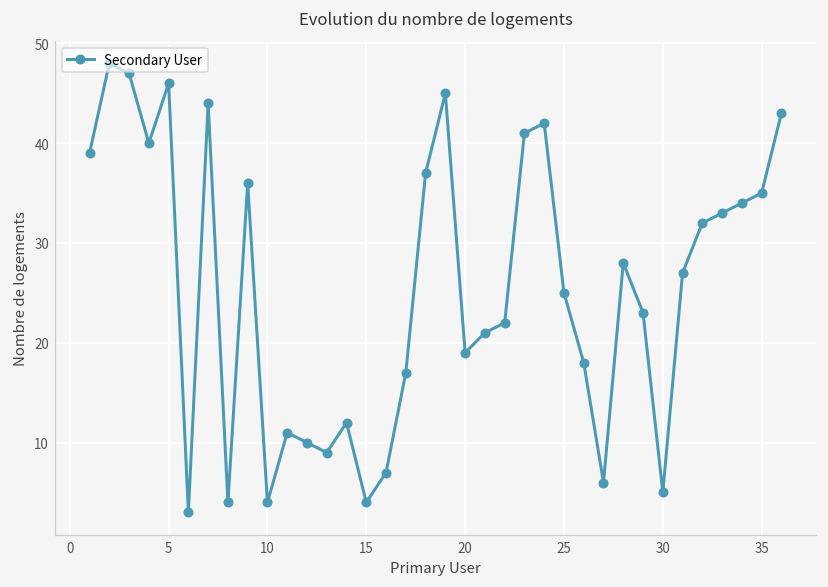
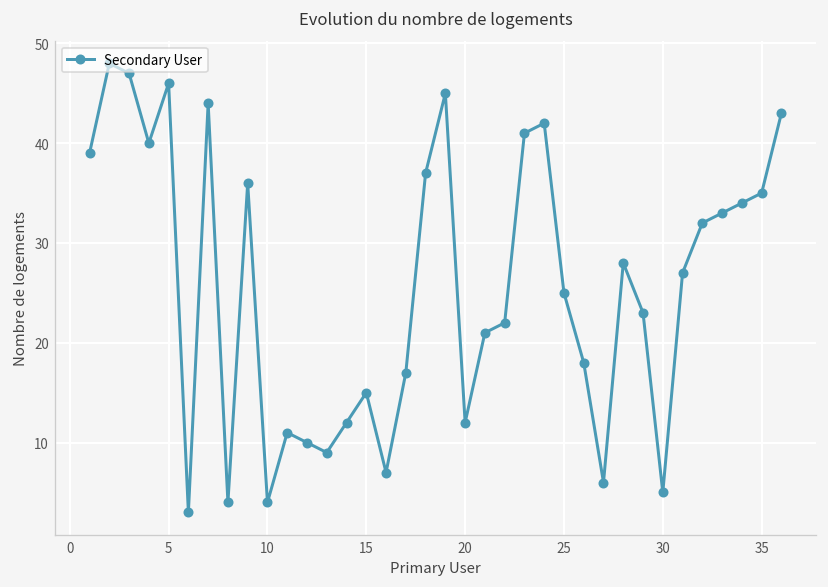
15: 4 -> 15
20: 19 -> 12
